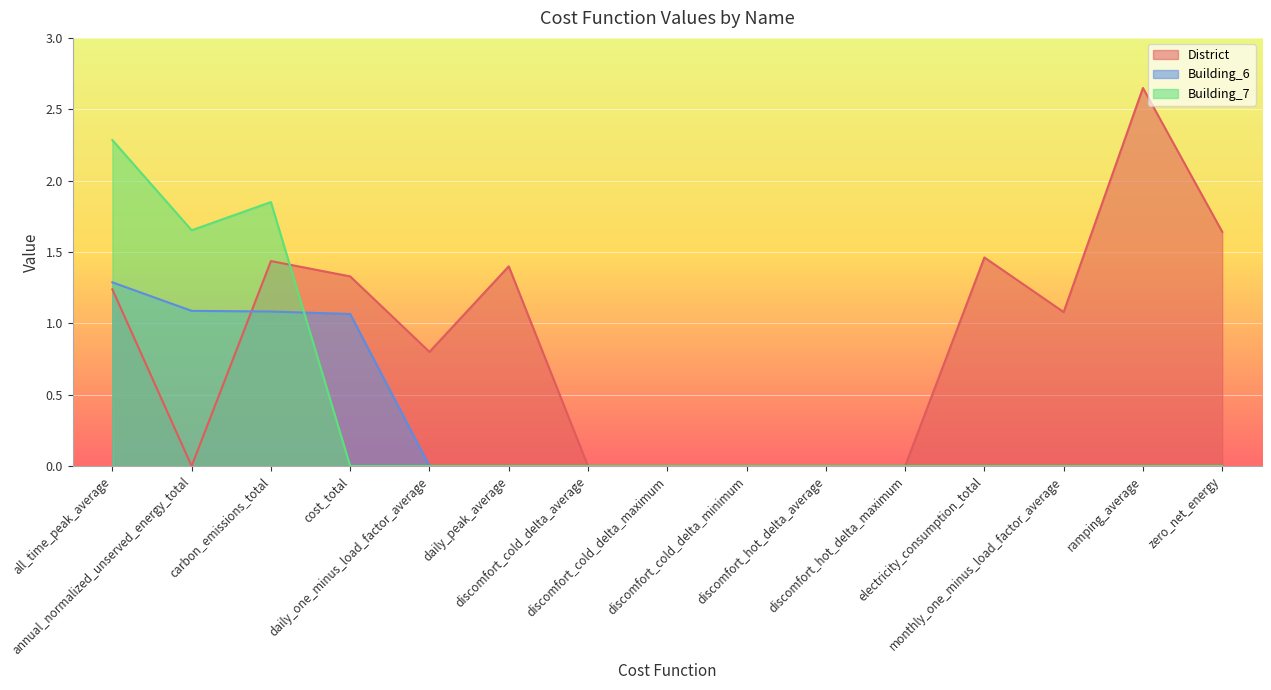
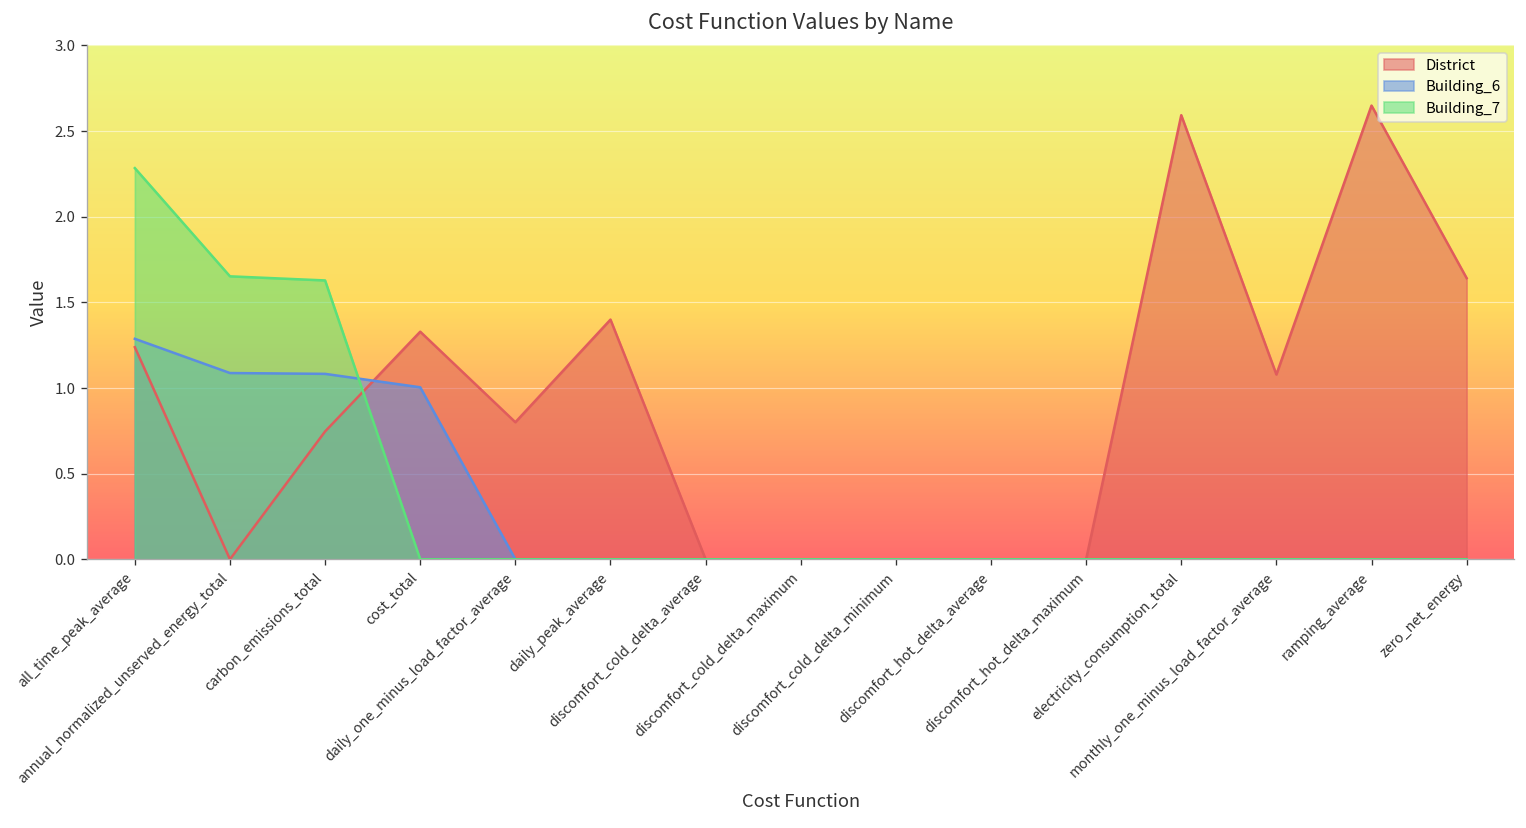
District, carbon_emissions_total: 1.44 -> 0.75
Building_7, carbon_emissions_total: 1.85 -> 1.63
Building_6, cost_total: 1.07 -> 1.00
District, electricity_consumption_total: 1.46 -> 2.59
